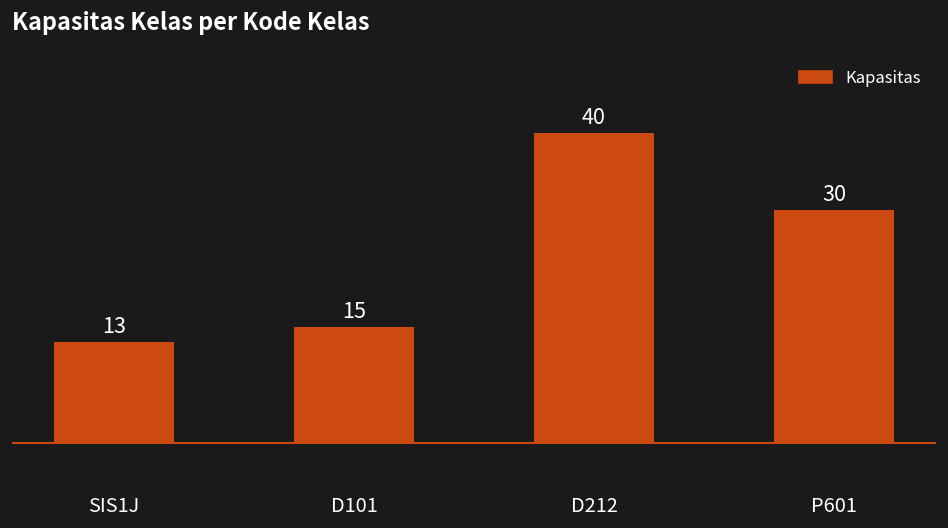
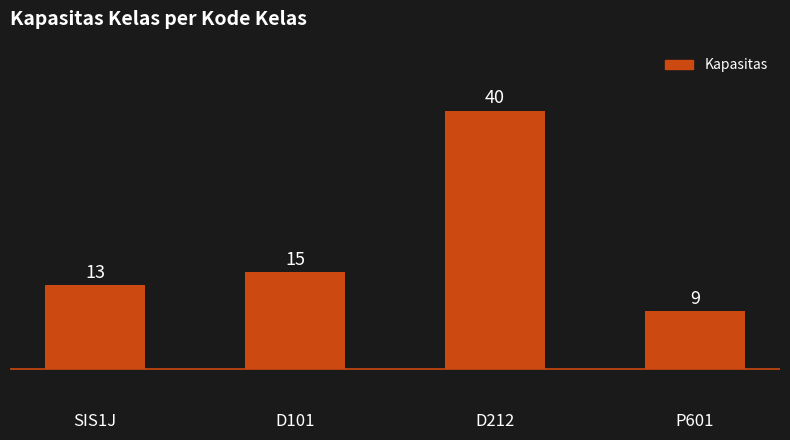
P601: 30 -> 9
